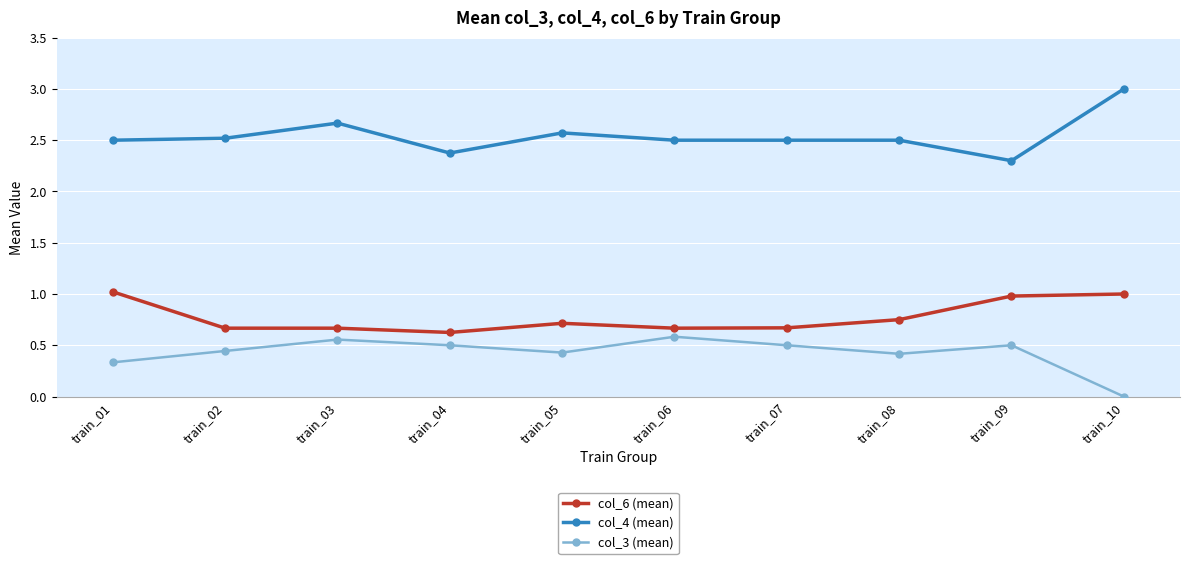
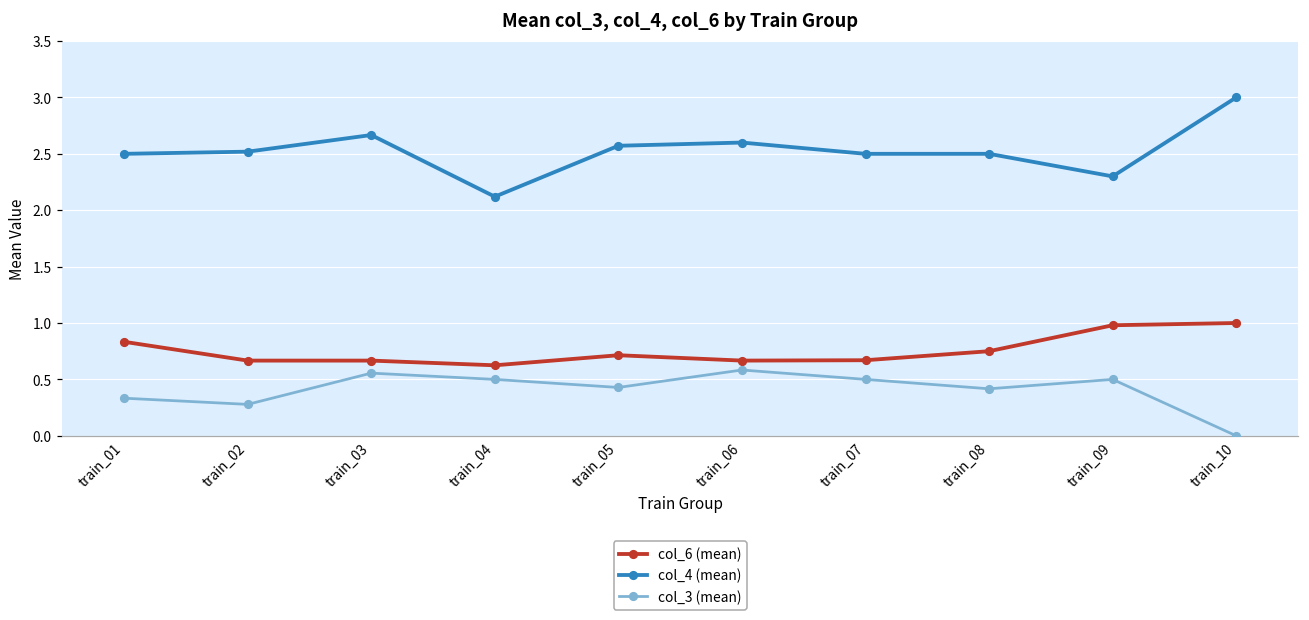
col_6 (mean), train_01: 1.02 -> 0.83
col_3 (mean), train_02: 0.44 -> 0.28
col_4 (mean), train_04: 2.38 -> 2.12
col_4 (mean), train_06: 2.5 -> 2.6
